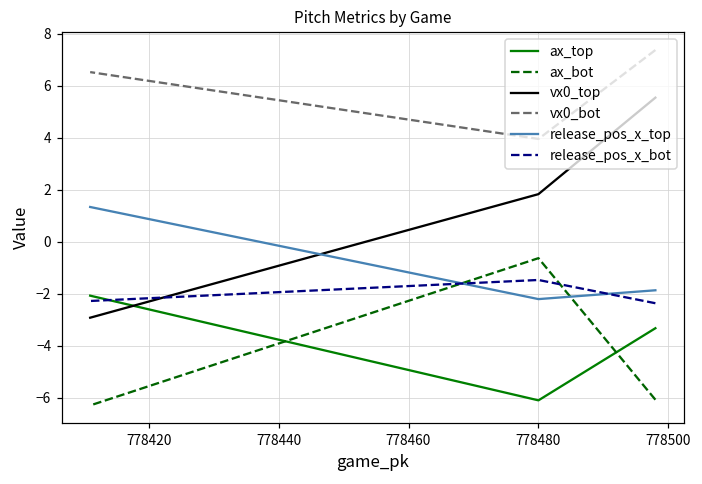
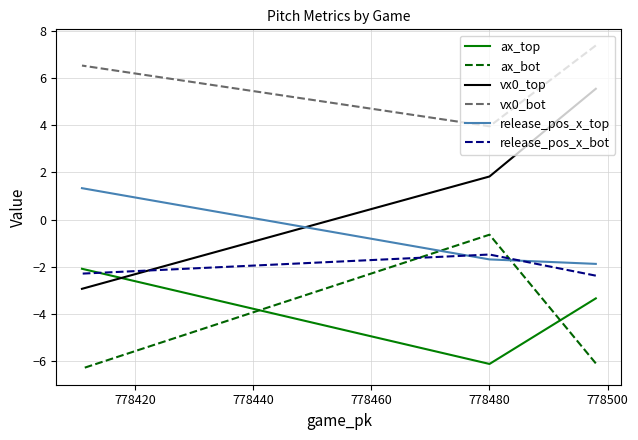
release_pos_x_top, 778480: -2.2 -> -1.7
